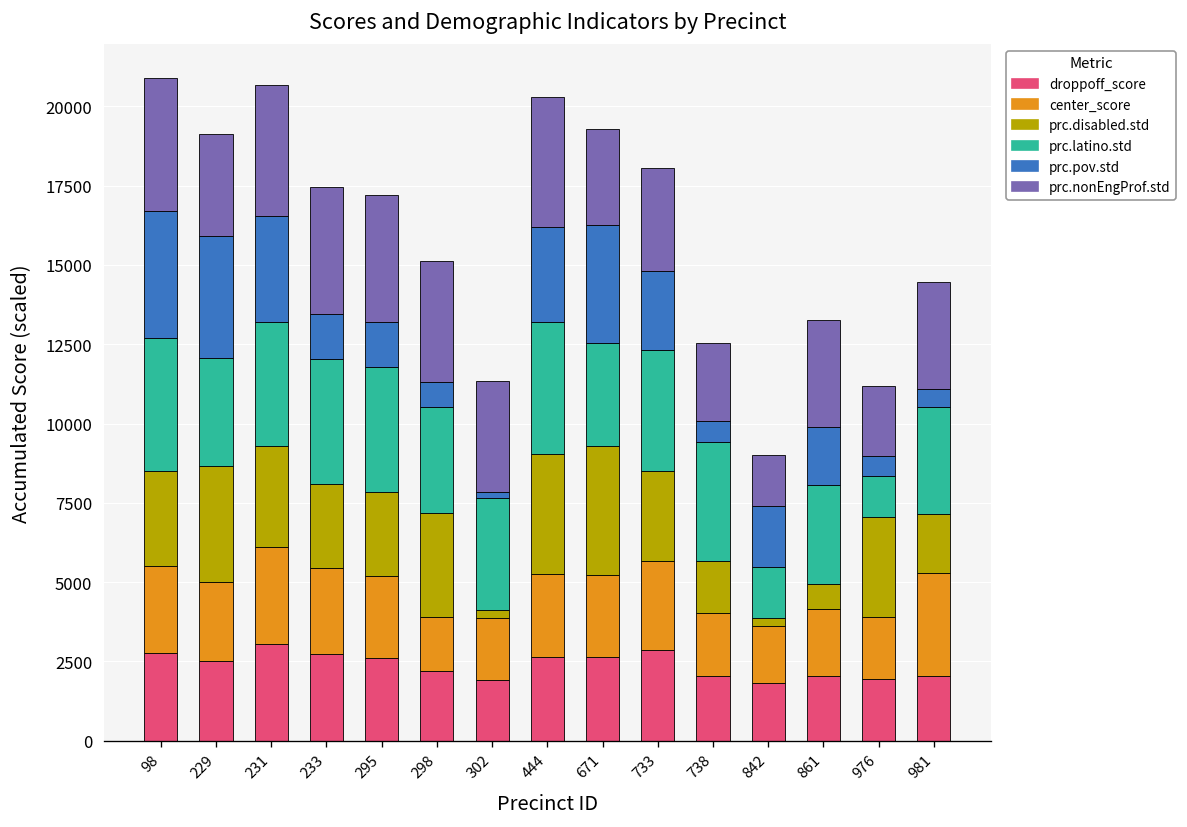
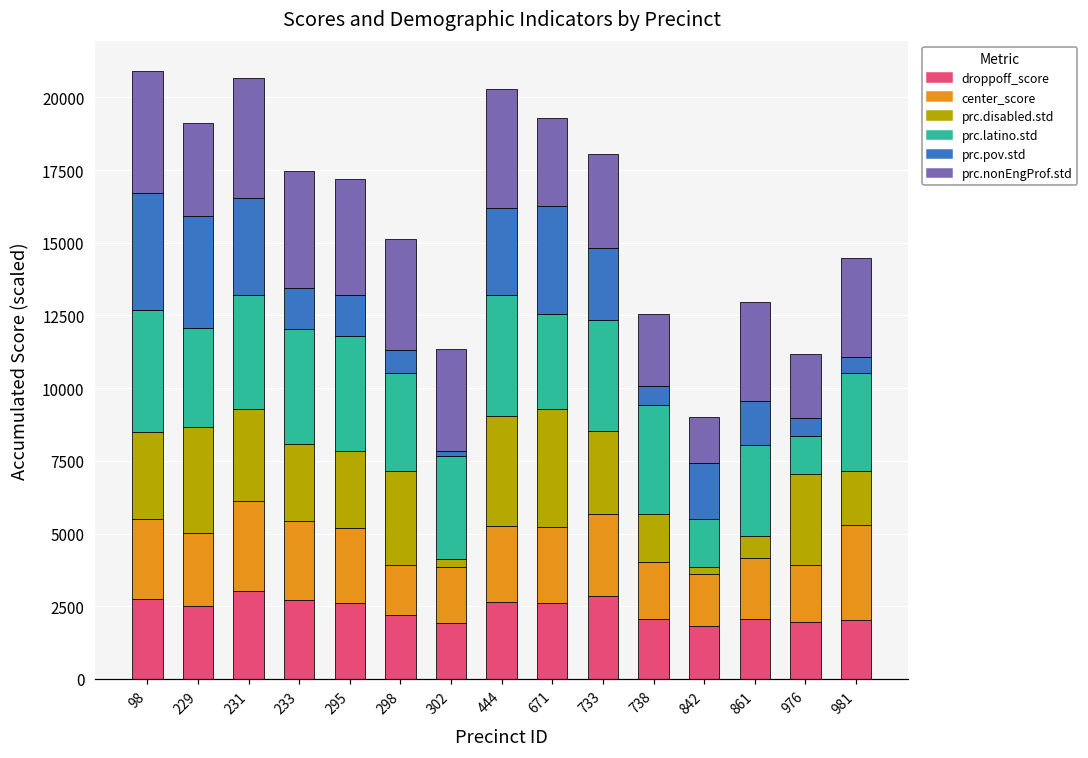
prc.pov.std, 861: 1800 -> 1500
